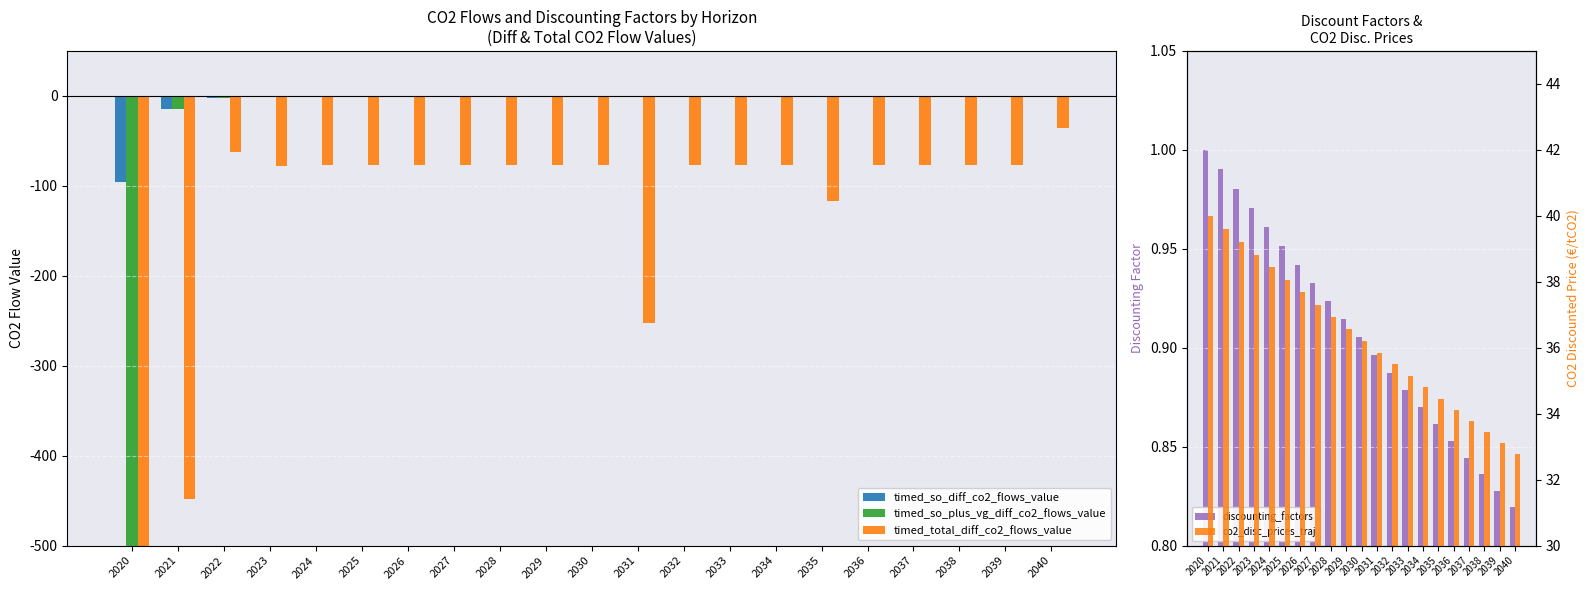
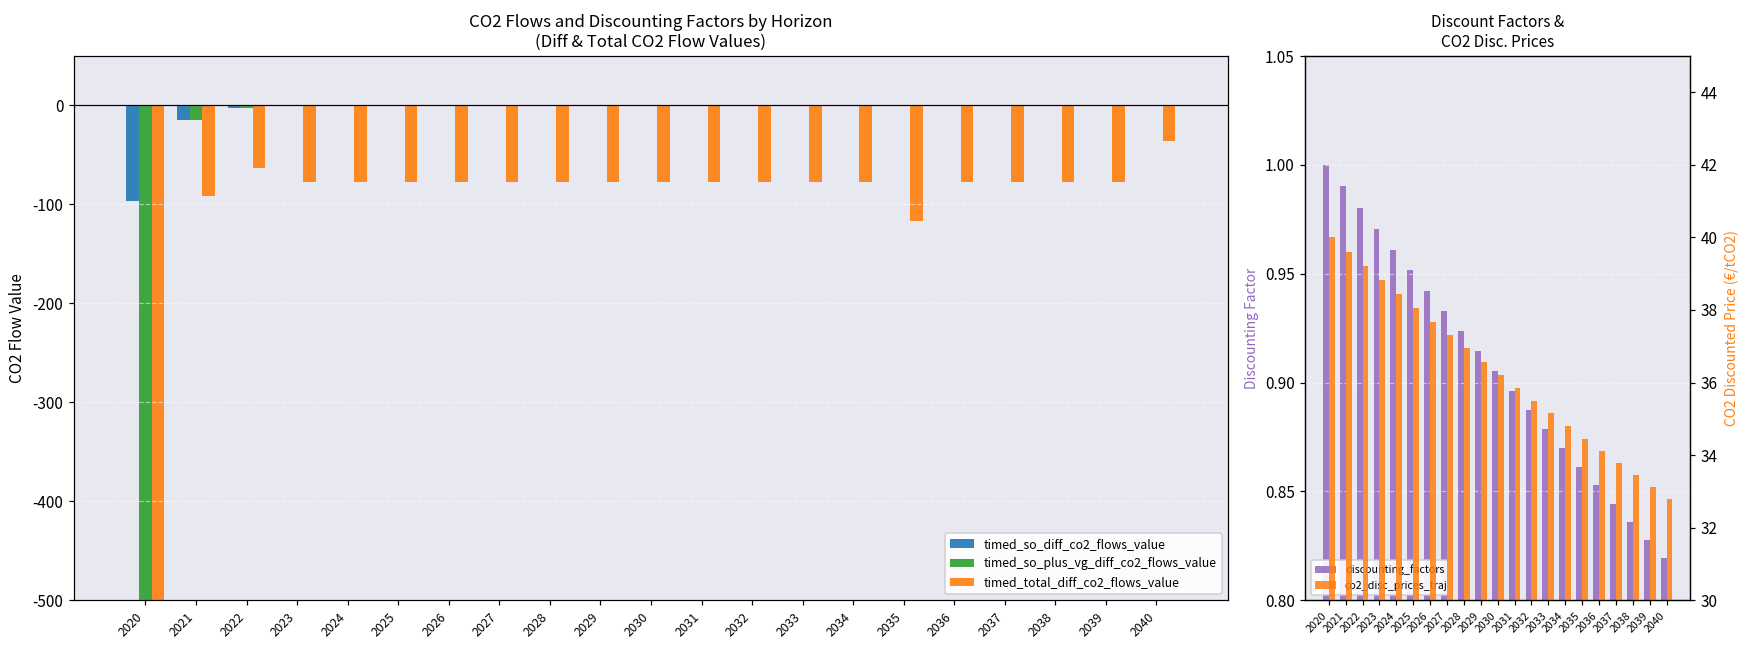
CO2 Flows and Discounting Factors by Horizon (Diff & Total CO2 Flow Values), timed_total_diff_co2_flows_value, 2021: -450 -> -90
CO2 Flows and Discounting Factors by Horizon (Diff & Total CO2 Flow Values), timed_total_diff_co2_flows_value, 2031: -250 -> -80
